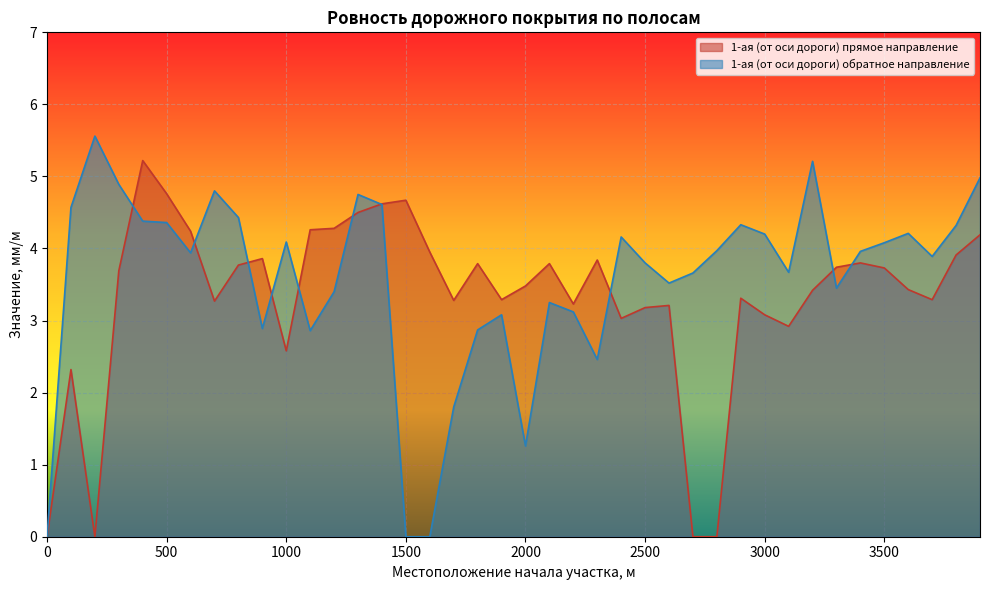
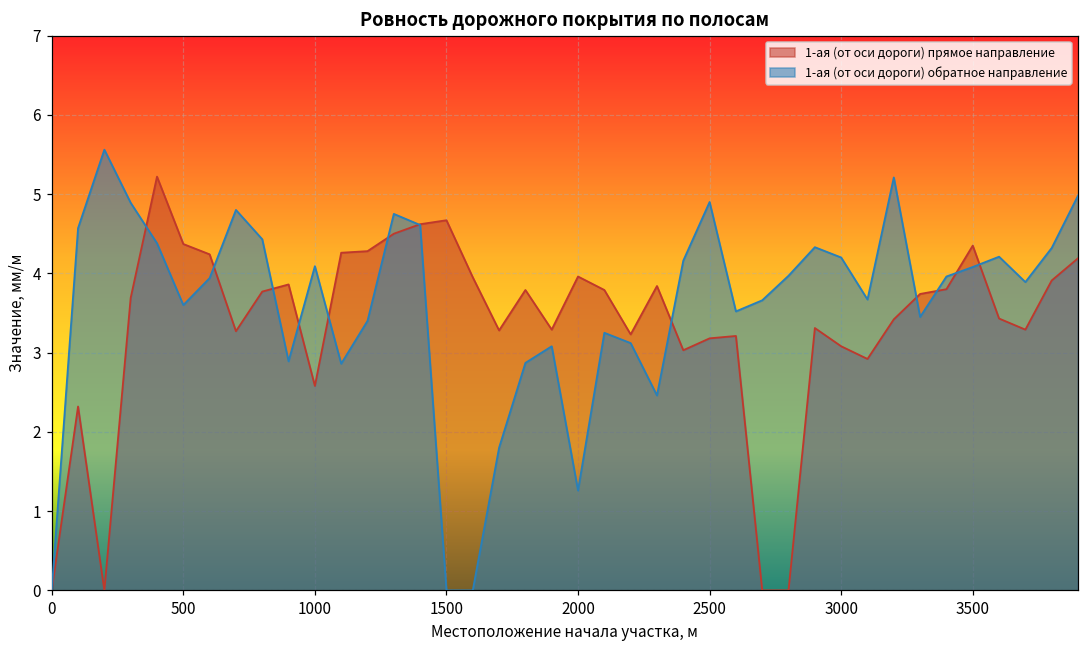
1-ая (от оси дороги) прямое направление, 500: 4.8 -> 4.4
1-ая (от оси дороги) обратное направление, 500: 4.4 -> 3.6
1-ая (от оси дороги) прямое направление, 2000: 3.5 -> 4.0
1-ая (от оси дороги) обратное направление, 2500: 3.8 -> 4.9
1-ая (от оси дороги) прямое направление, 3500: 3.7 -> 4.4
